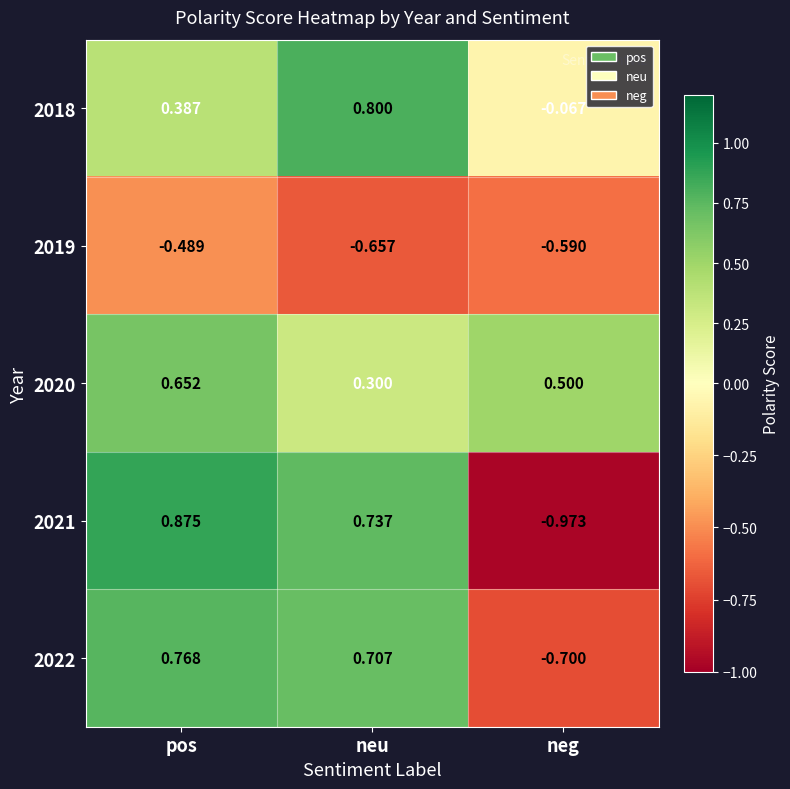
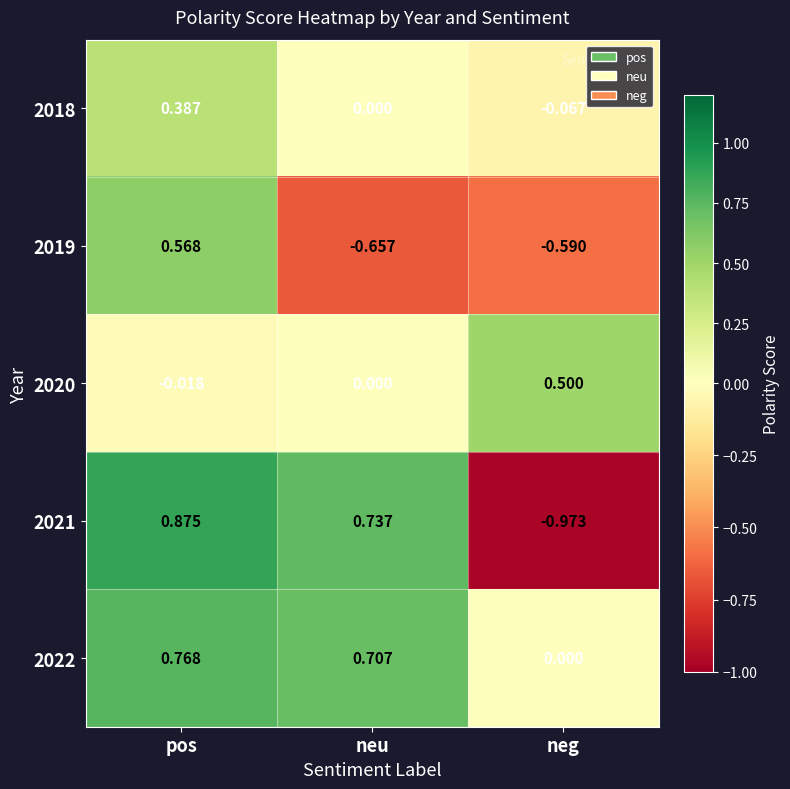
2018, neu: 0.800 -> 0.000
2019, pos: -0.489 -> 0.568
2020, pos: 0.652 -> -0.018
2020, neu: 0.300 -> 0.000
2022, neg: -0.700 -> 0.000
